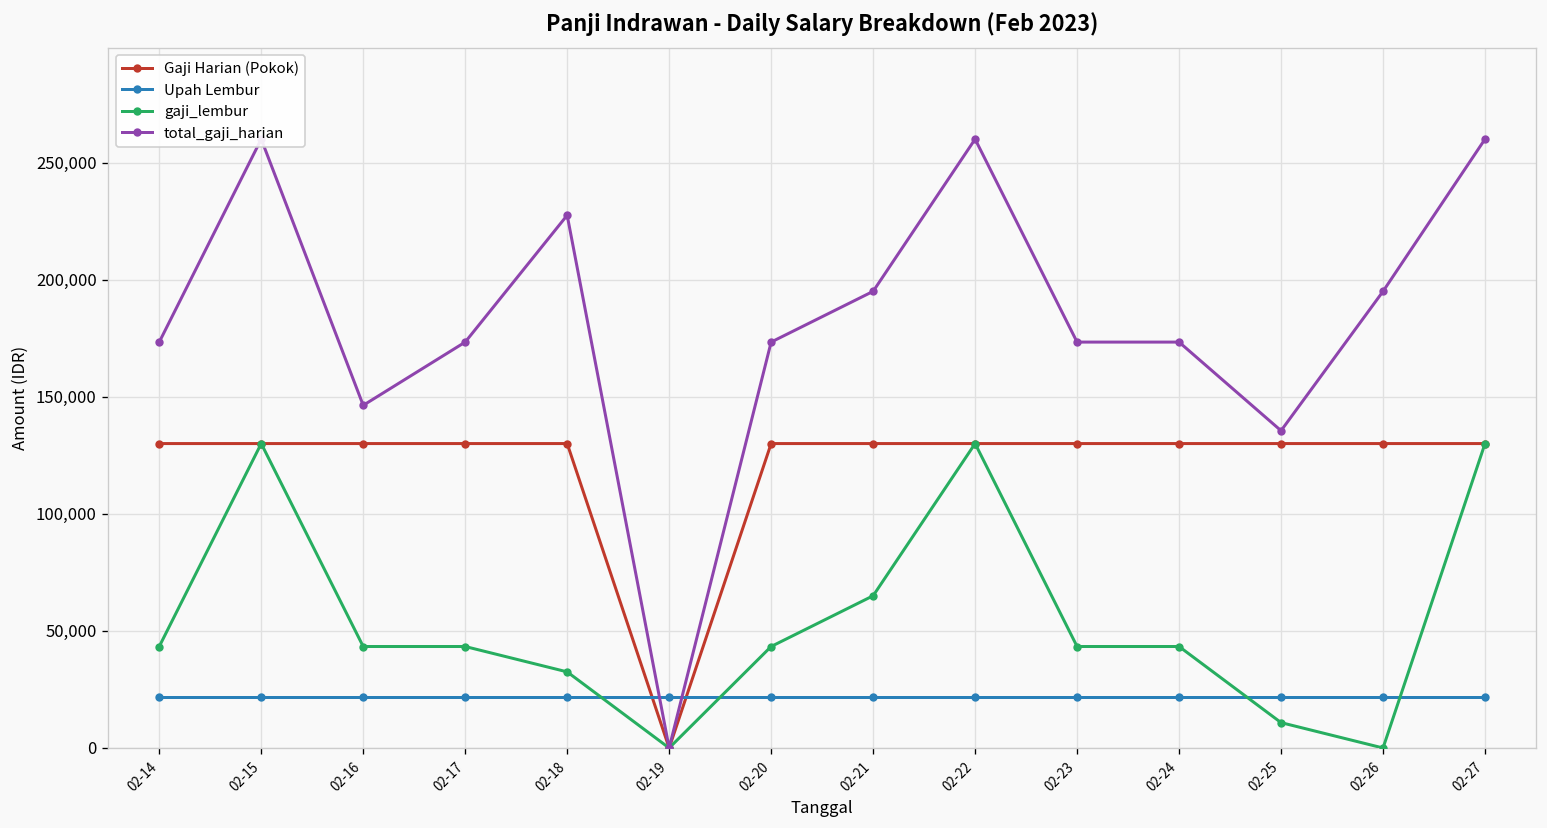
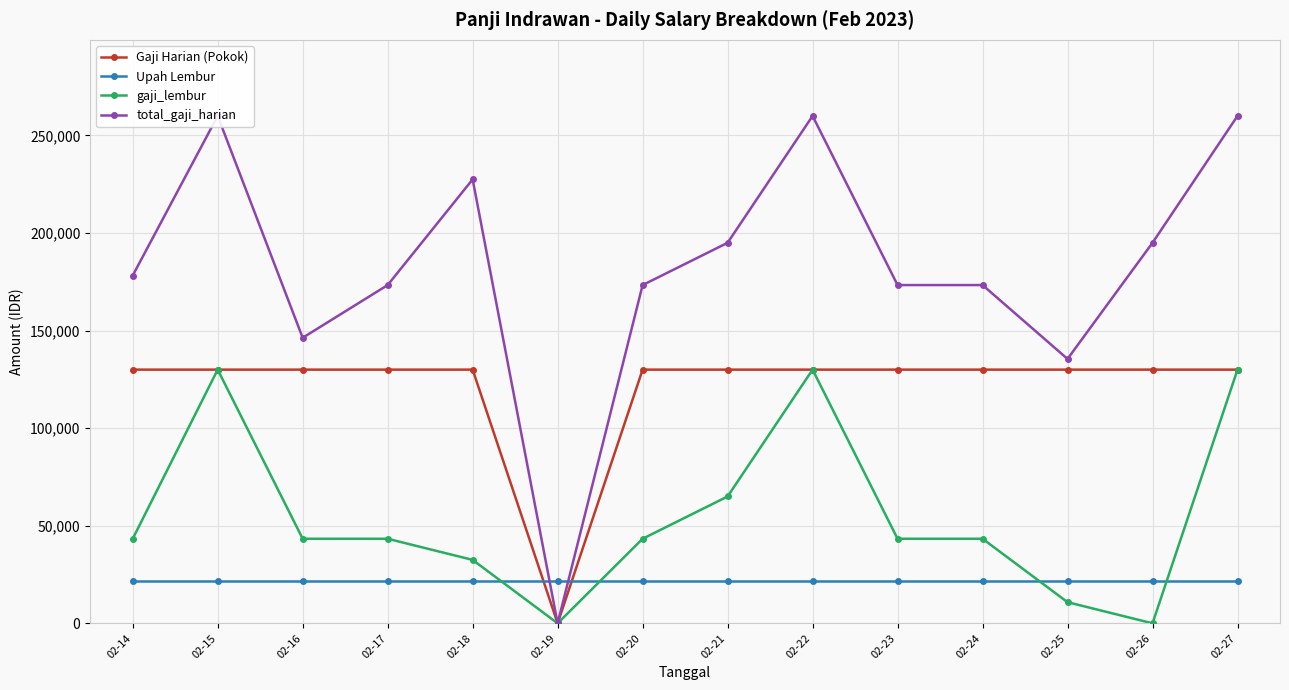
total_gaji_harian, 02-14: 173,000 -> 178,000
